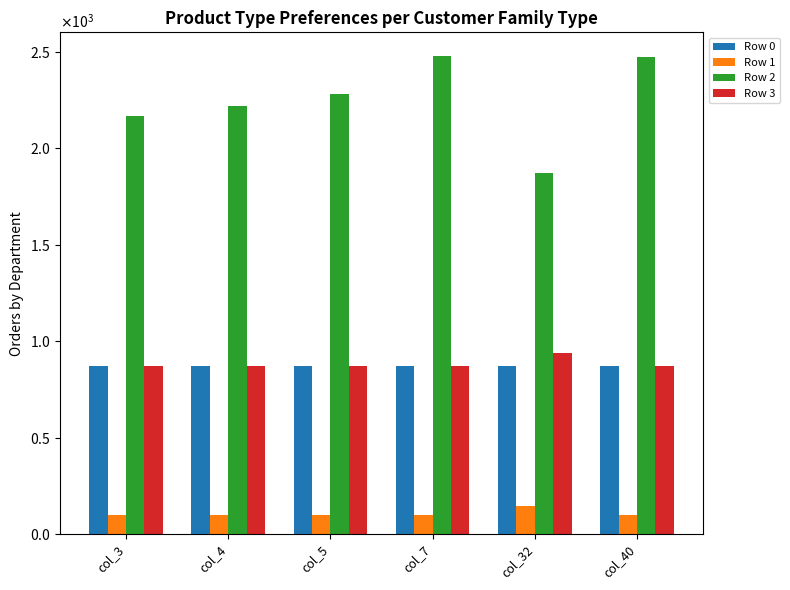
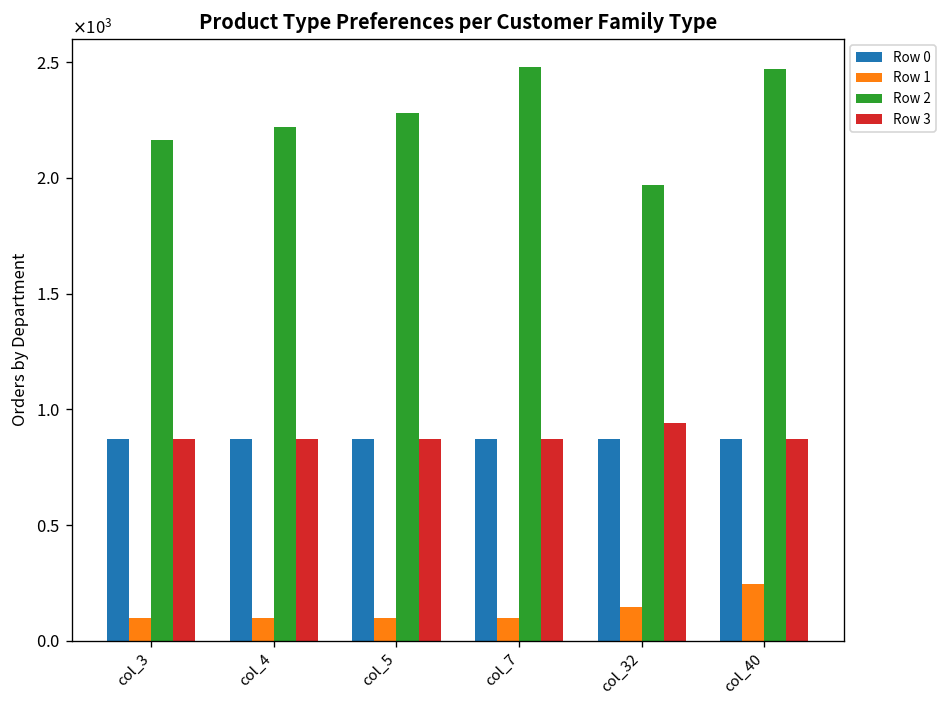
Row 2, col_32: 1870 -> 1970
Row 1, col_40: 100 -> 250
